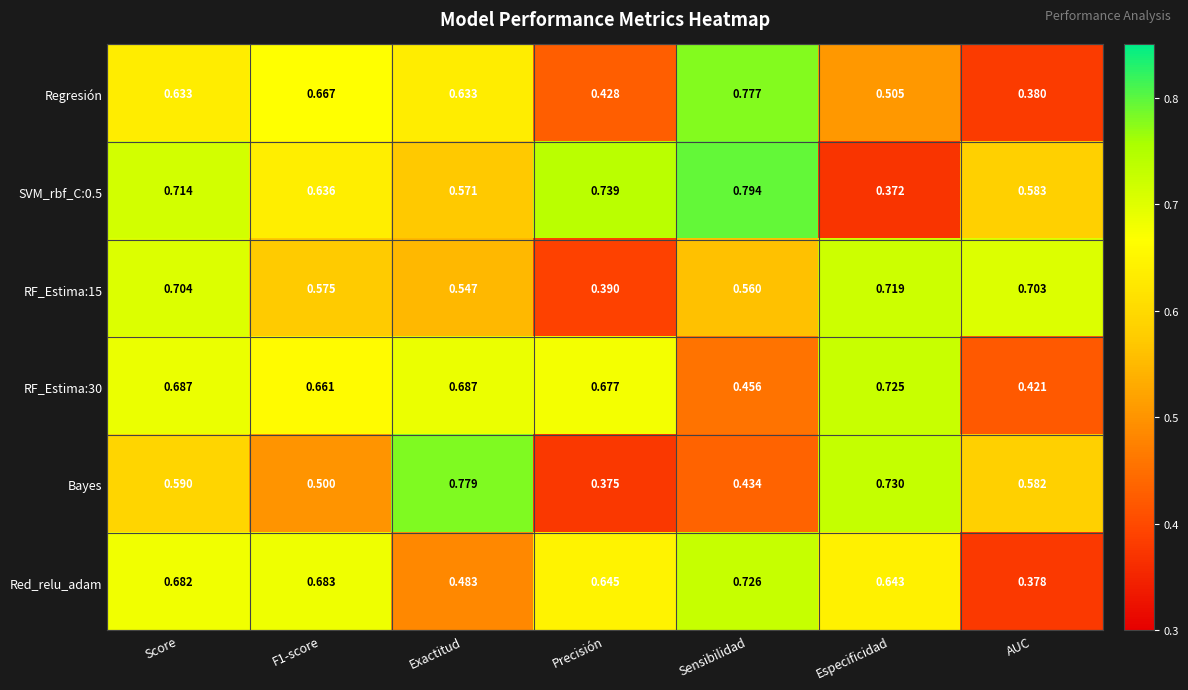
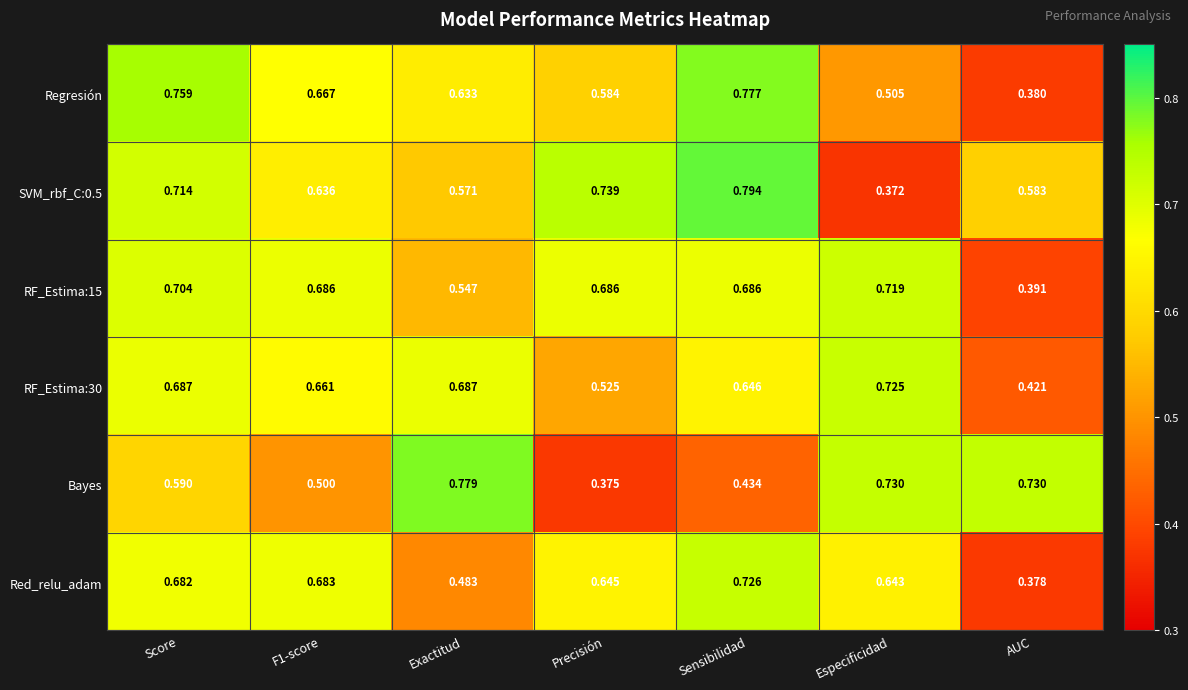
Regresión, Score: 0.633 -> 0.759
Regresión, Precisión: 0.428 -> 0.584
RF_Estima:15, F1-score: 0.575 -> 0.686
RF_Estima:15, Precisión: 0.390 -> 0.686
RF_Estima:15, Sensibilidad: 0.560 -> 0.686
RF_Estima:15, AUC: 0.703 -> 0.391
RF_Estima:30, Precisión: 0.677 -> 0.525
RF_Estima:30, Sensibilidad: 0.456 -> 0.646
Bayes, AUC: 0.582 -> 0.730
